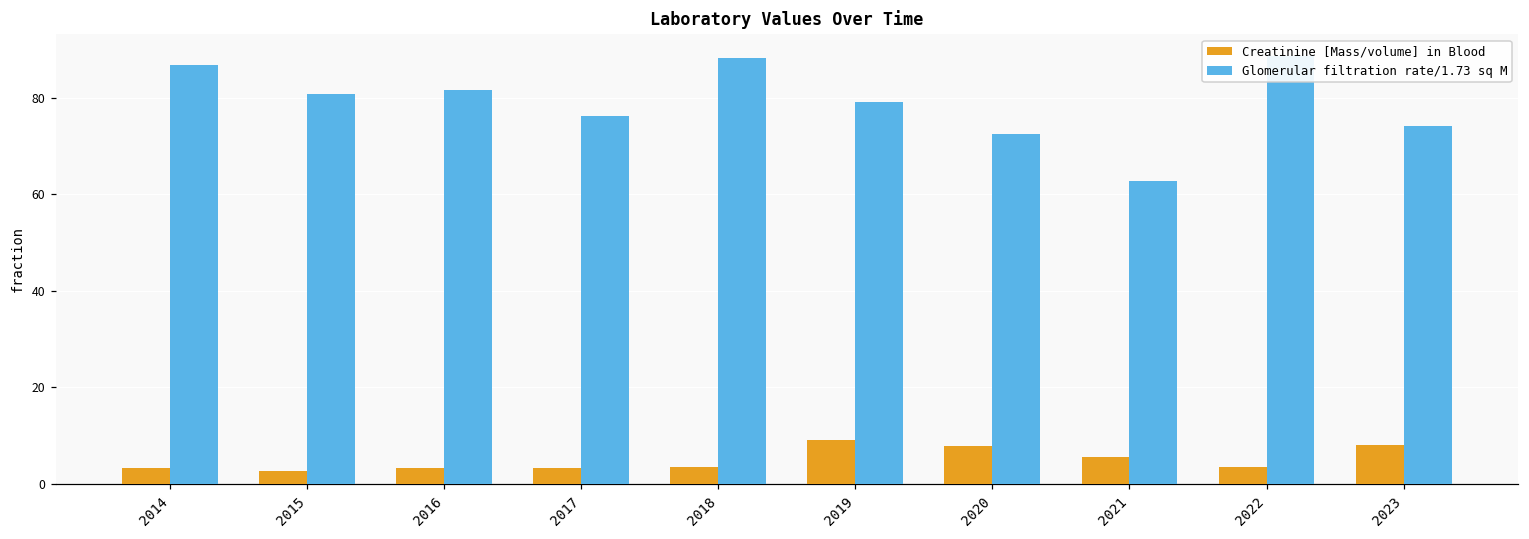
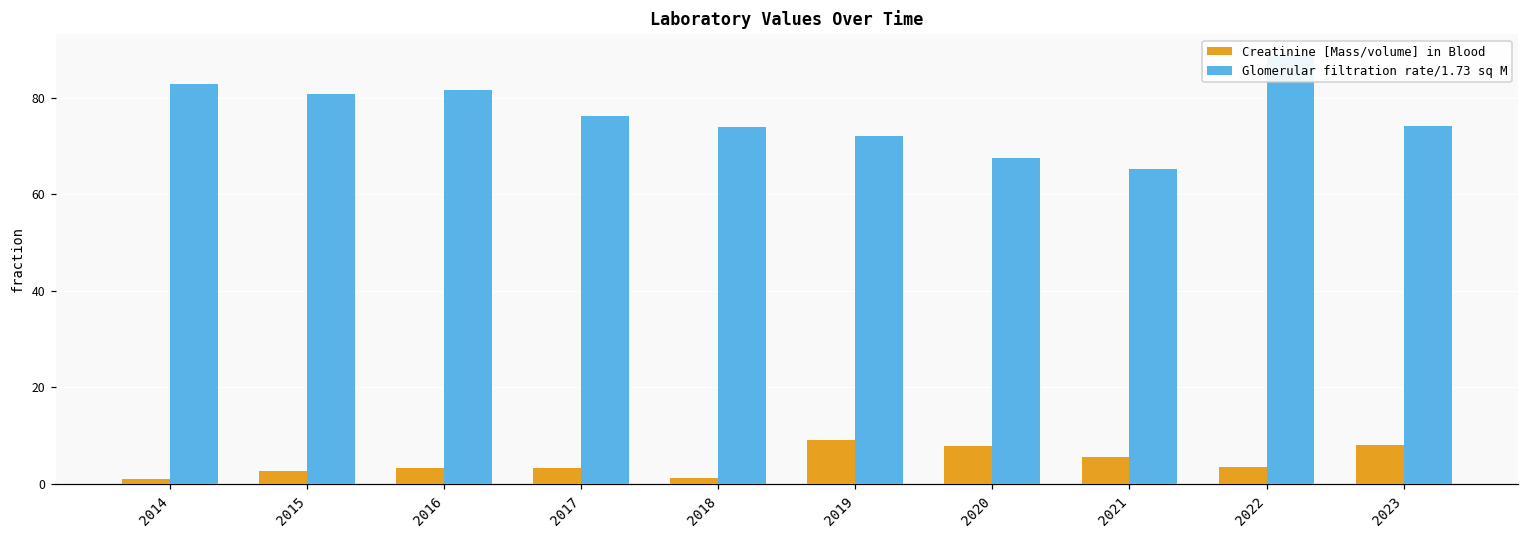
Creatinine [Mass/volume] in Blood, 2014: 3 -> 1
Glomerular filtration rate/1.73 sq M, 2014: 87 -> 83
Creatinine [Mass/volume] in Blood, 2018: 3 -> 1
Glomerular filtration rate/1.73 sq M, 2018: 88 -> 74
Glomerular filtration rate/1.73 sq M, 2019: 79 -> 72
Glomerular filtration rate/1.73 sq M, 2020: 73 -> 68
Glomerular filtration rate/1.73 sq M, 2021: 63 -> 65
